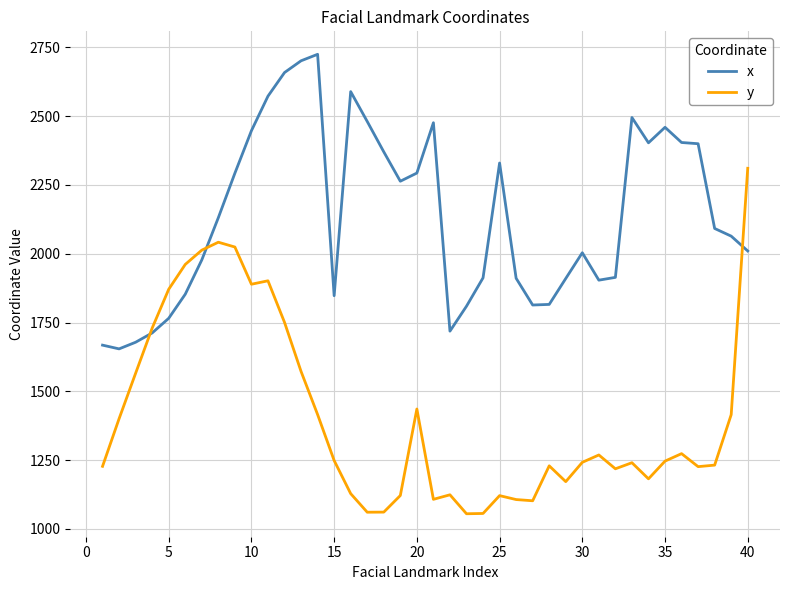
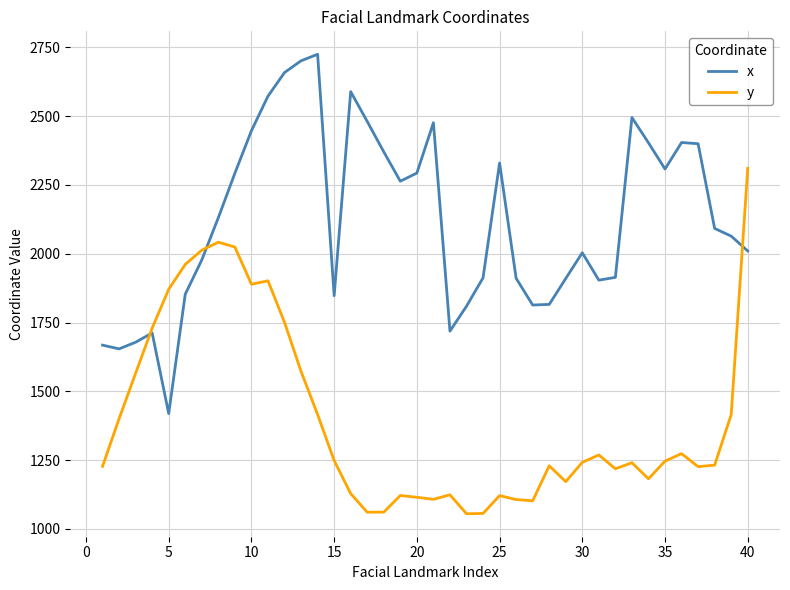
x, 5: 1770 -> 1420
y, 20: 1440 -> 1120
x, 35: 2460 -> 2310
